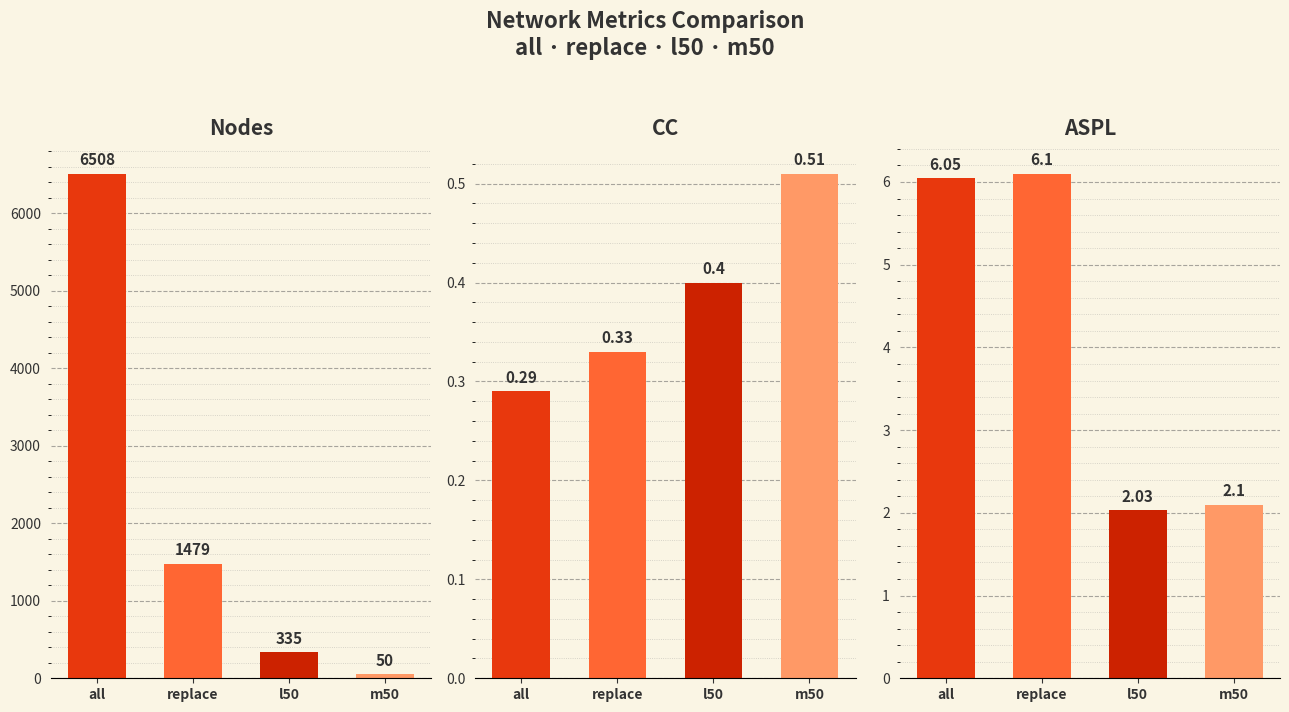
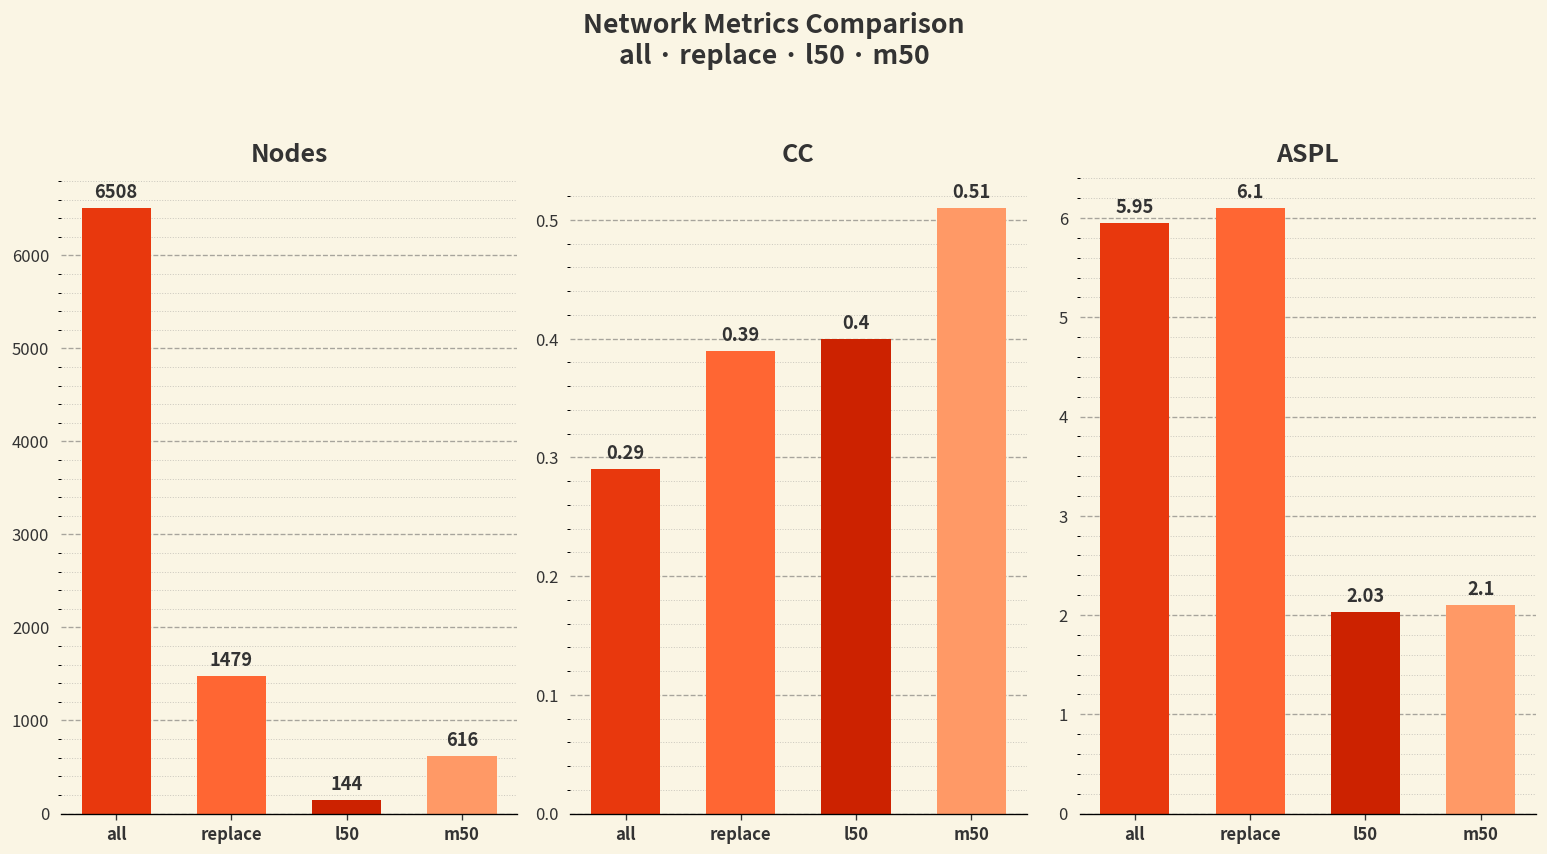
Nodes, l50: 335 -> 144
Nodes, m50: 50 -> 616
CC, replace: 0.33 -> 0.39
ASPL, all: 6.05 -> 5.95
